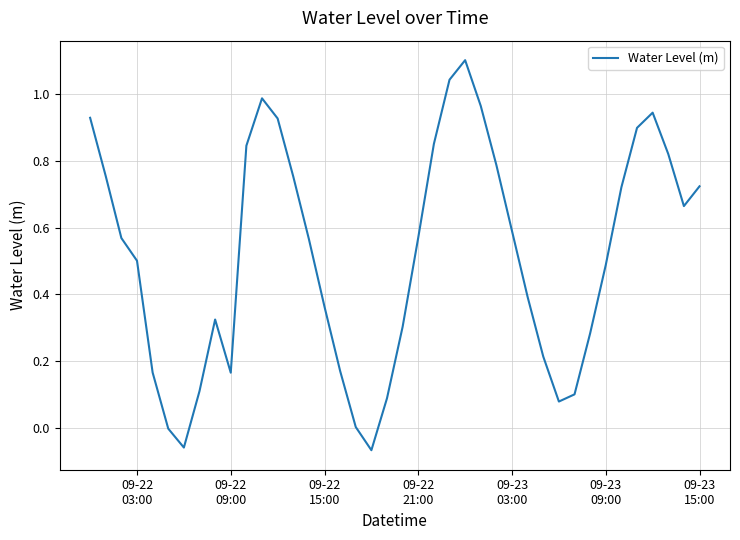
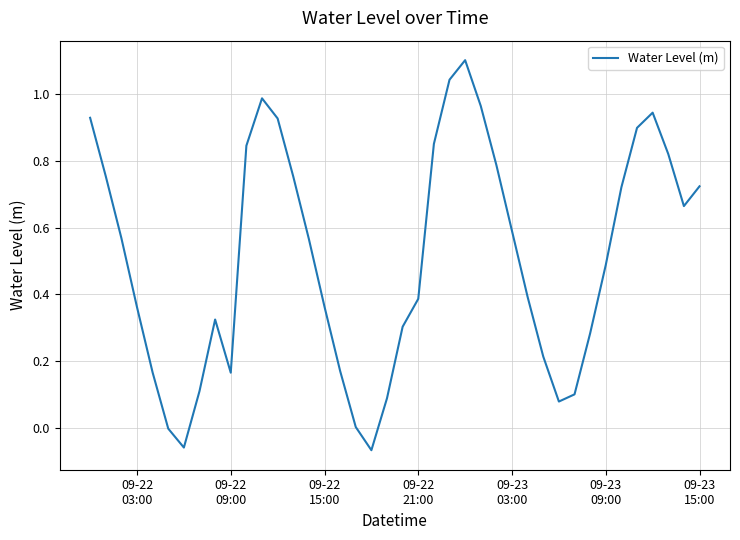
09-22 03:00: 0.50 -> 0.36
09-22 21:00: 0.57 -> 0.39
